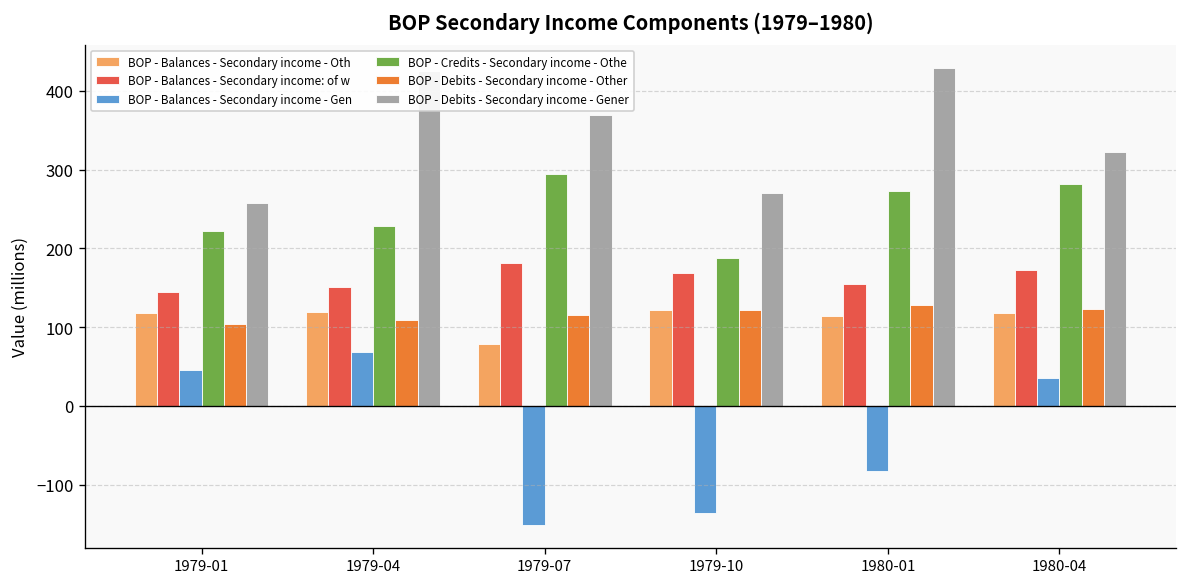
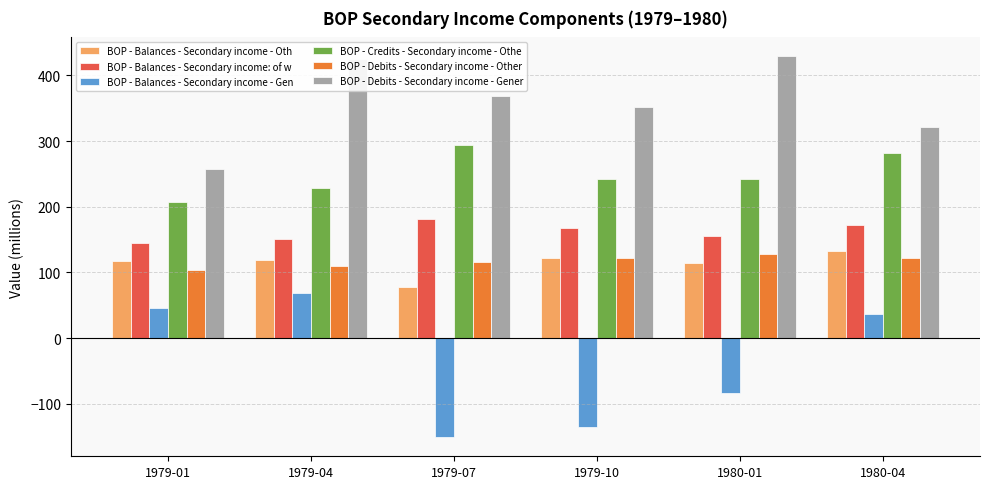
BOP - Credits - Secondary income - Othe, 1979-01: 220 -> 210
BOP - Credits - Secondary income - Othe, 1979-10: 190 -> 240
BOP - Debits - Secondary income - Gener, 1979-10: 270 -> 350
BOP - Credits - Secondary income - Othe, 1980-01: 270 -> 240
BOP - Balances - Secondary income - Oth, 1980-04: 120 -> 130
